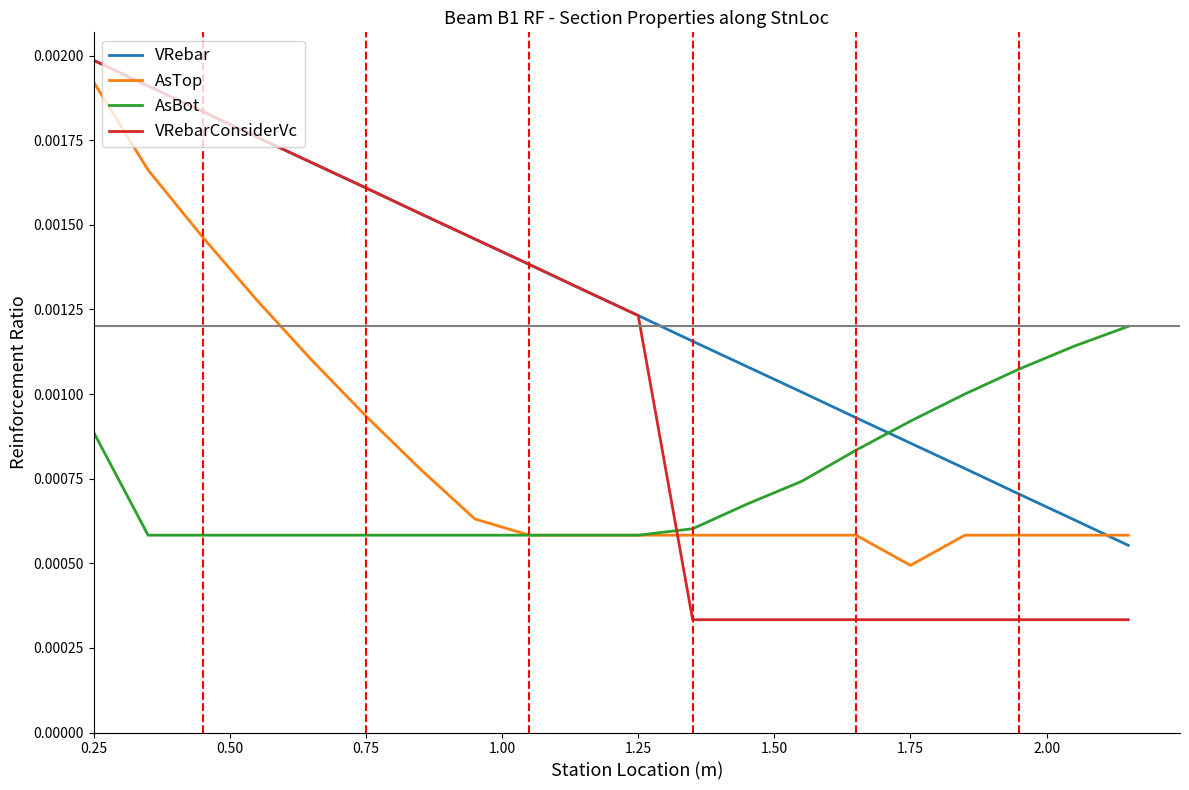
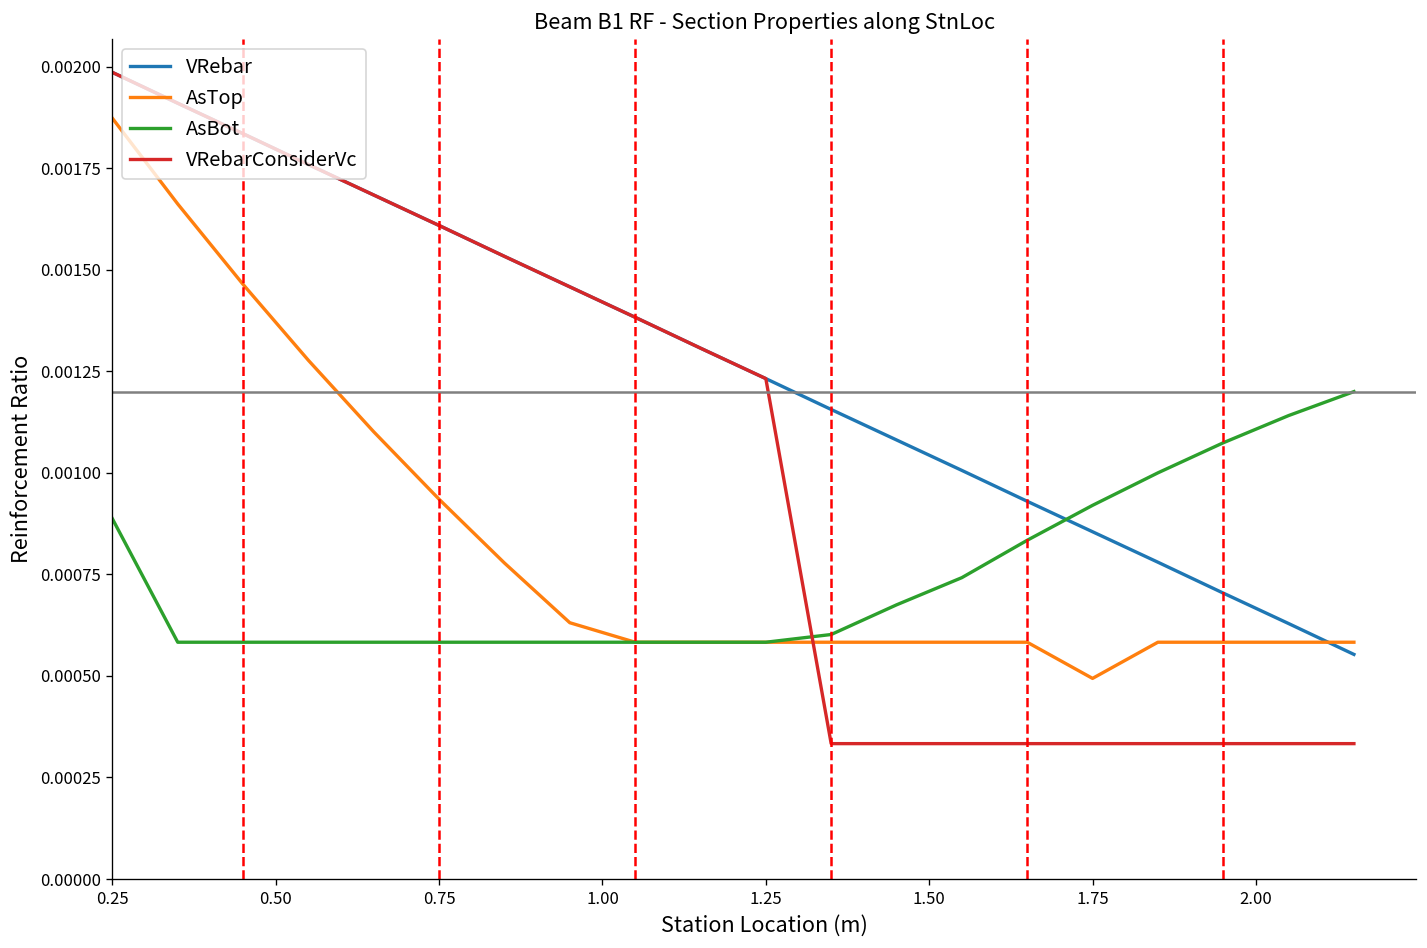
AsTop, 0.25: 0.00192 -> 0.00187
